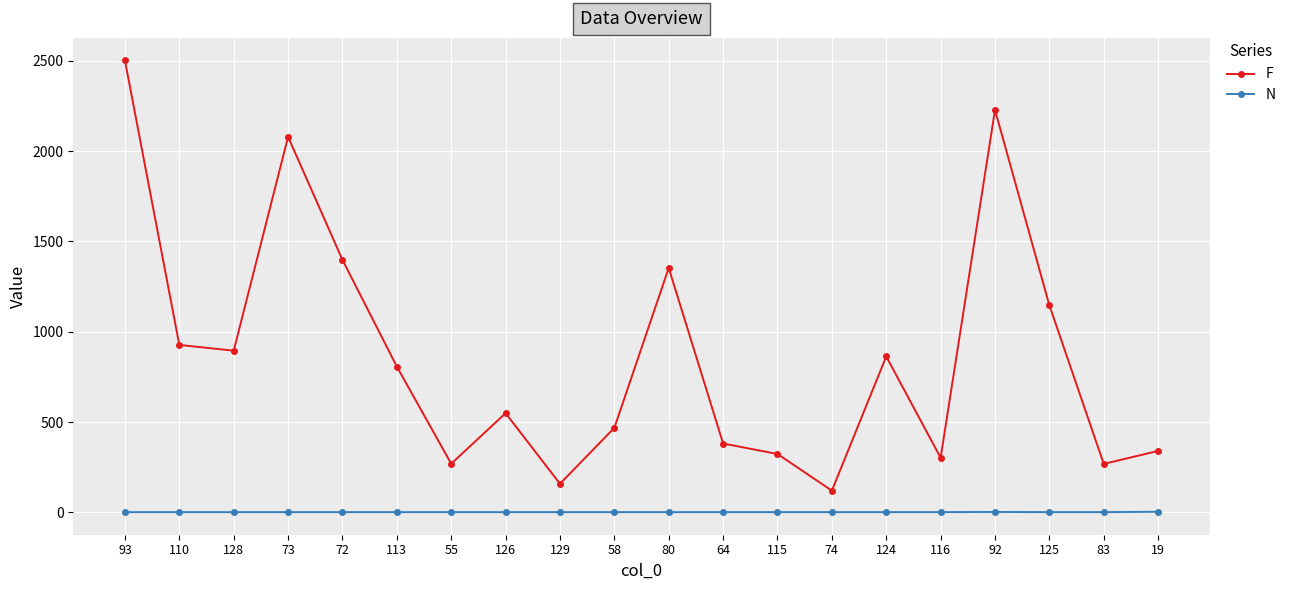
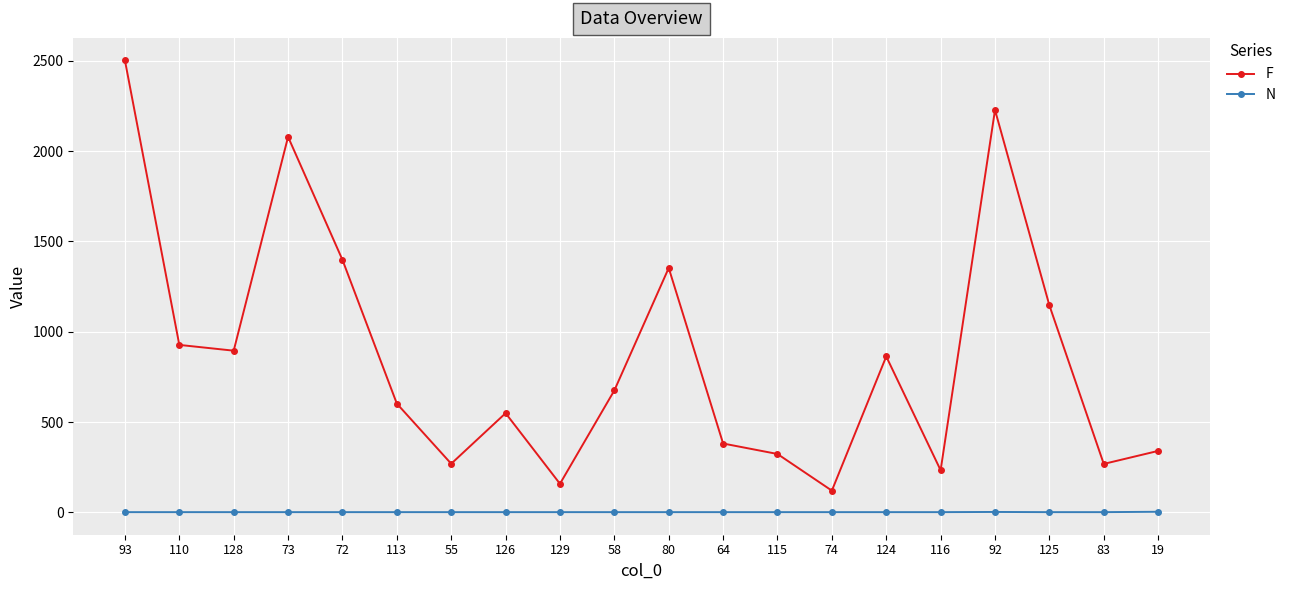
F, 113: 810 -> 600
F, 58: 470 -> 680
F, 116: 300 -> 230
